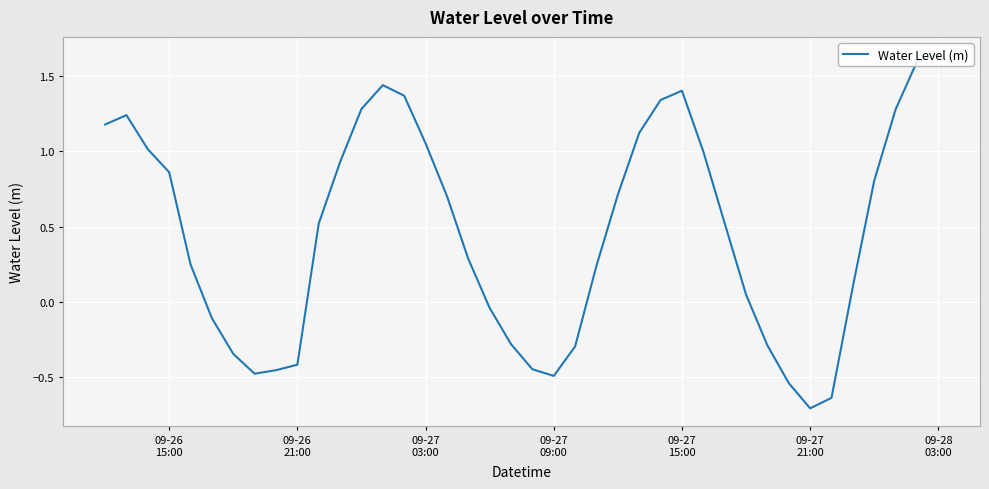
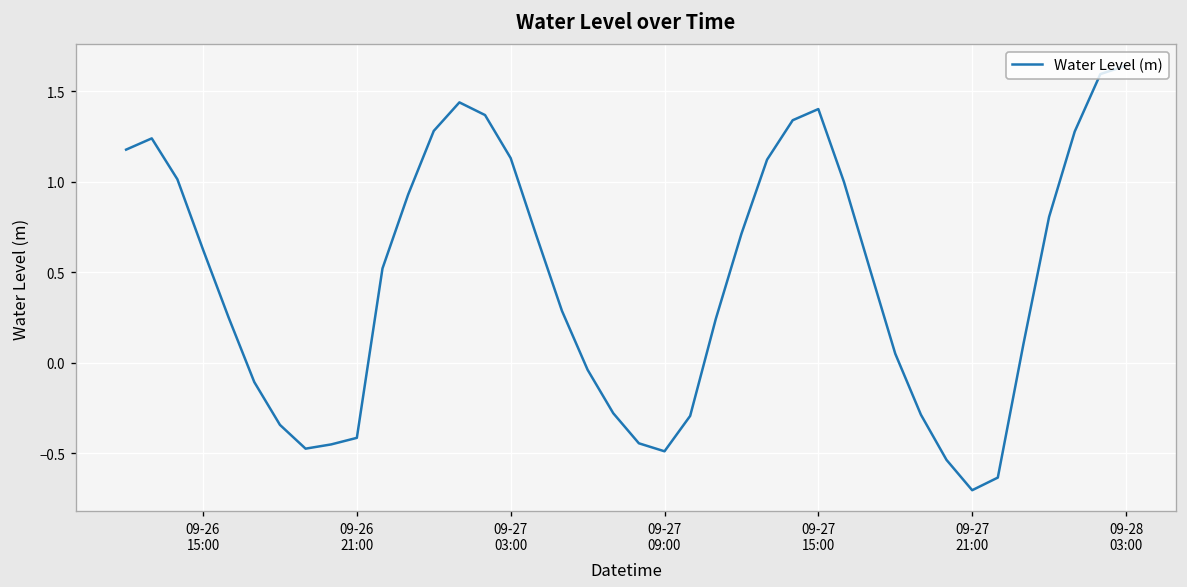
09-26 15:00: 0.86 -> 0.63
09-27 03:00: 1.05 -> 1.13
